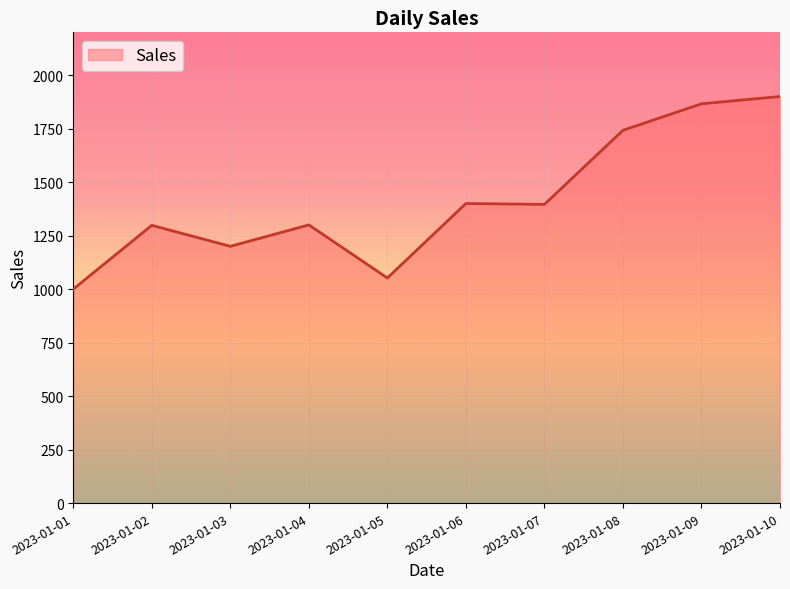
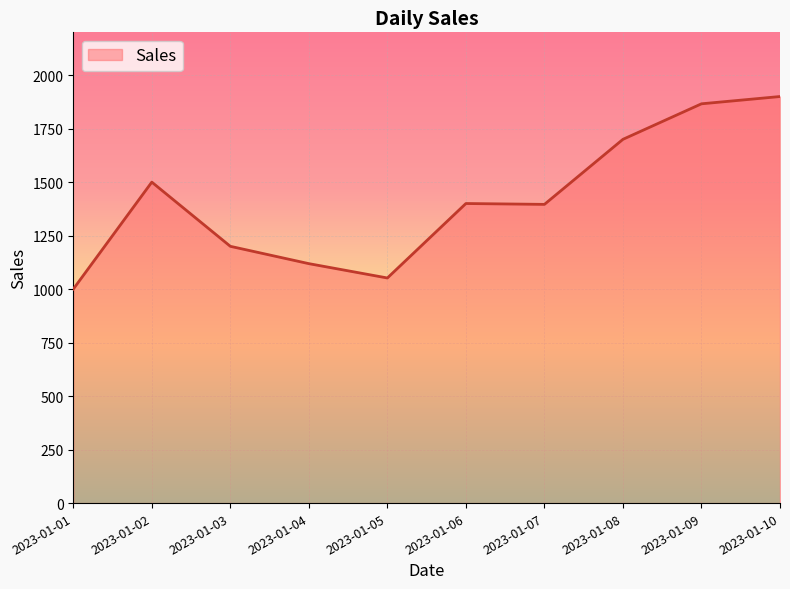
2023-01-02: 1300 -> 1500
2023-01-04: 1300 -> 1120
2023-01-08: 1740 -> 1700
